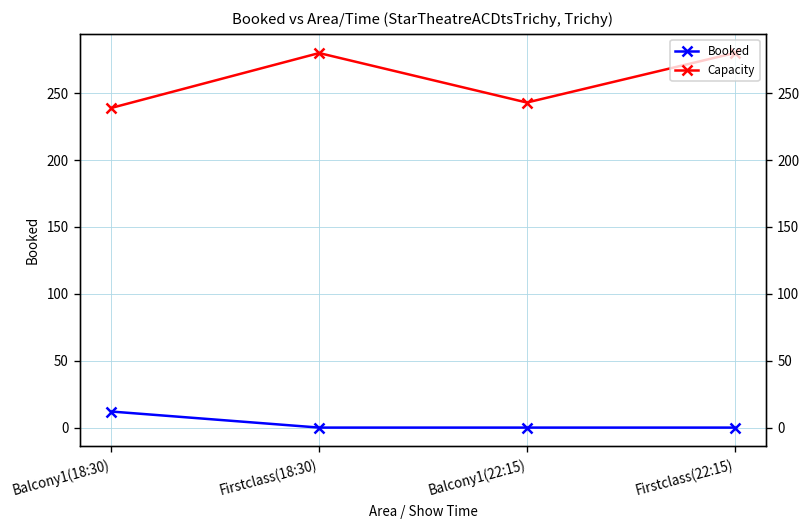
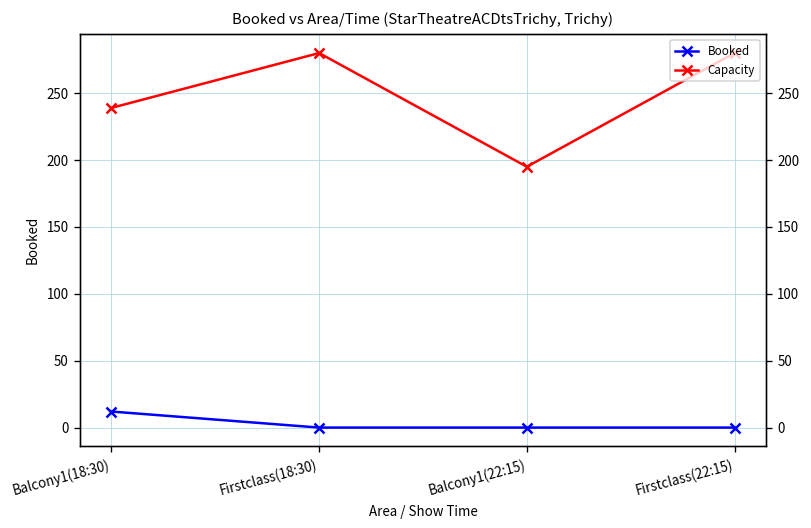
Capacity, Balcony1(22:15): 243 -> 195
